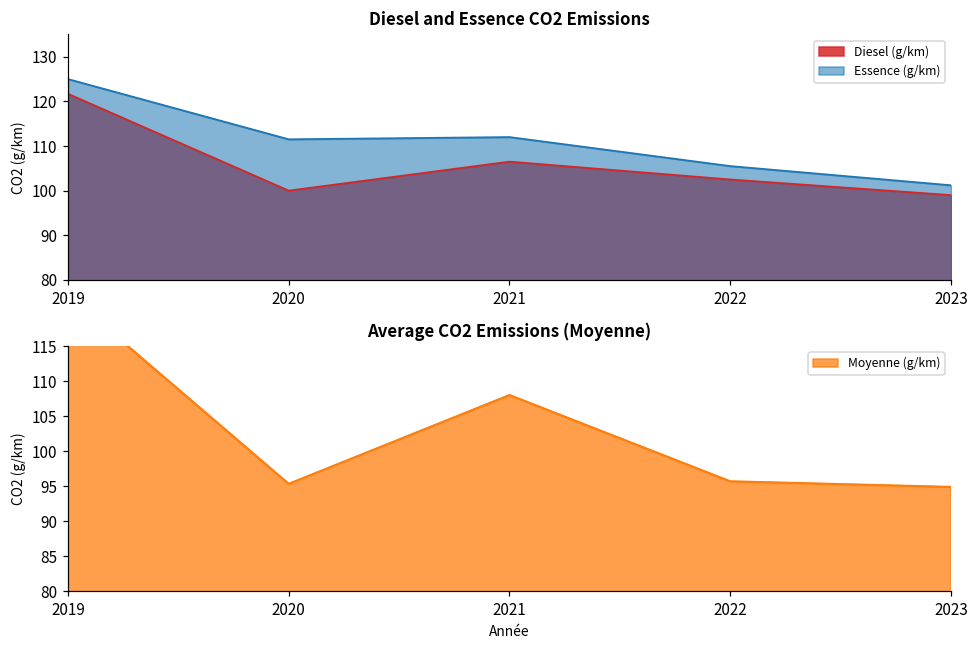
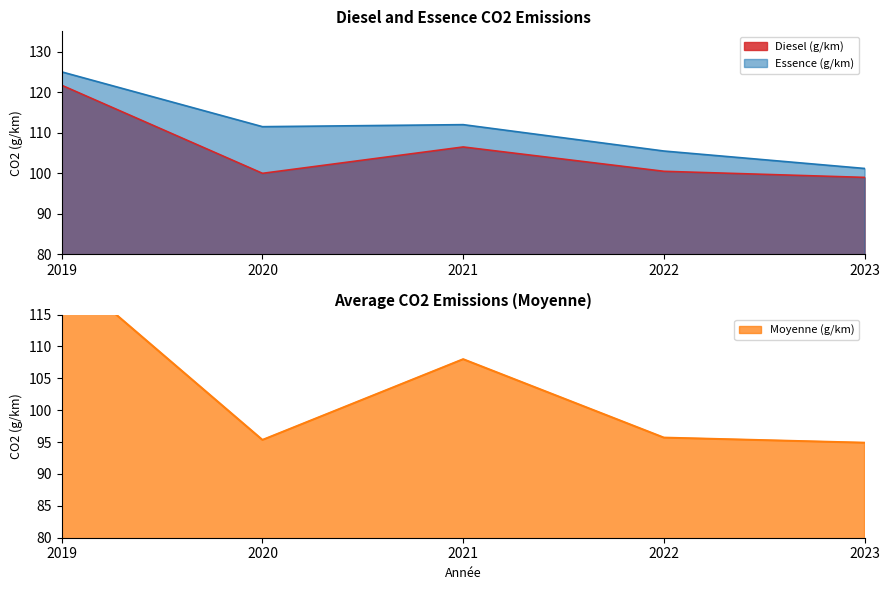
Diesel and Essence CO2 Emissions, Diesel (g/km), 2022: 103 -> 101
